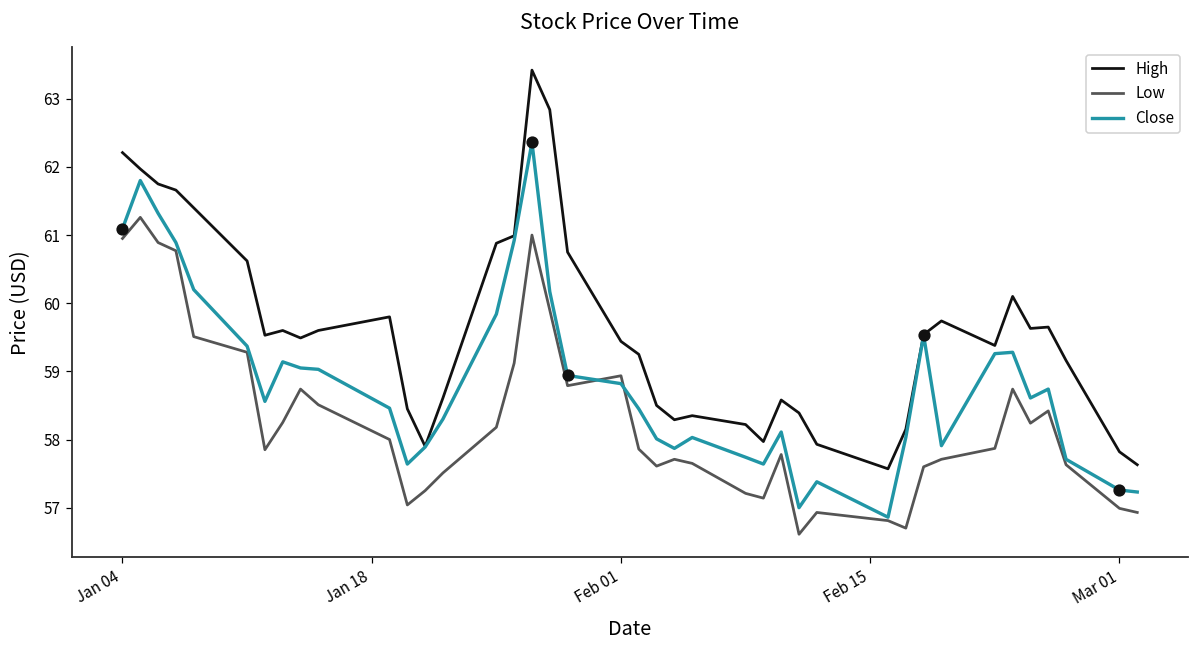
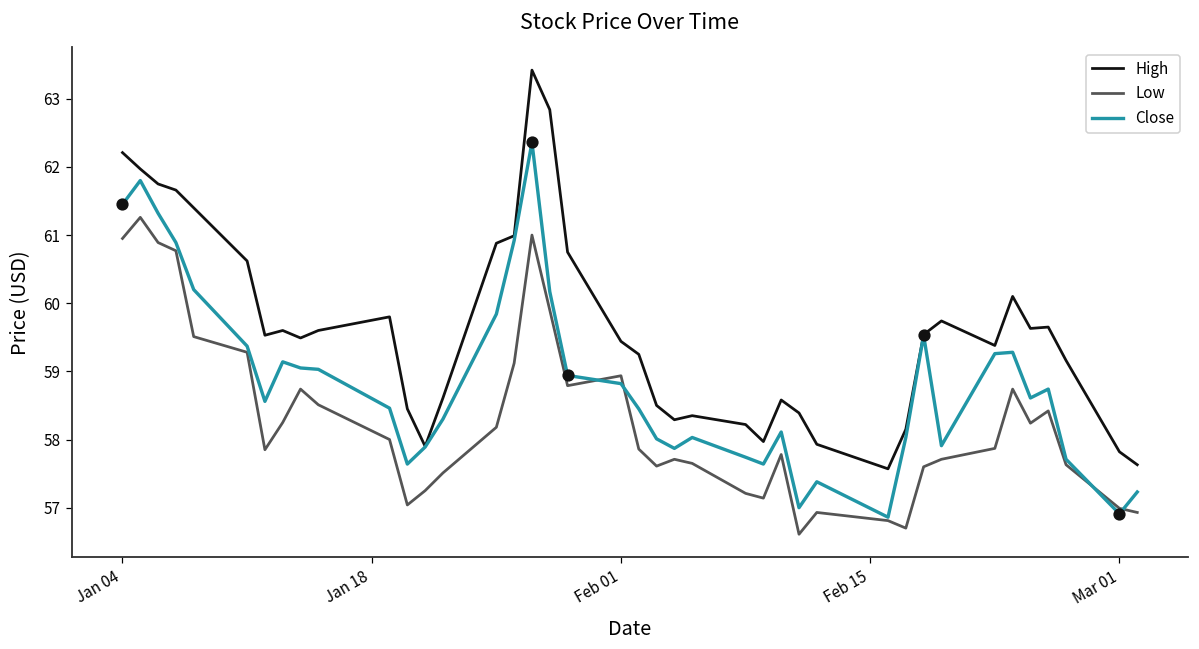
Close, Jan 04: 61.1 -> 61.5
Close, Mar 01: 57.3 -> 56.9
